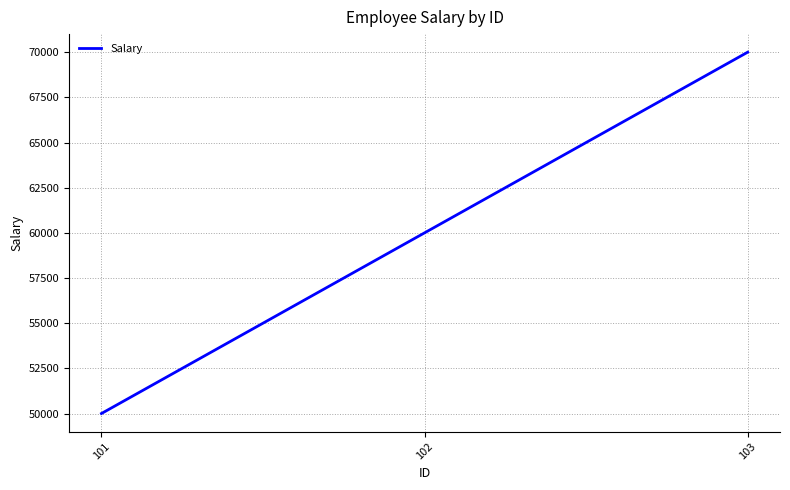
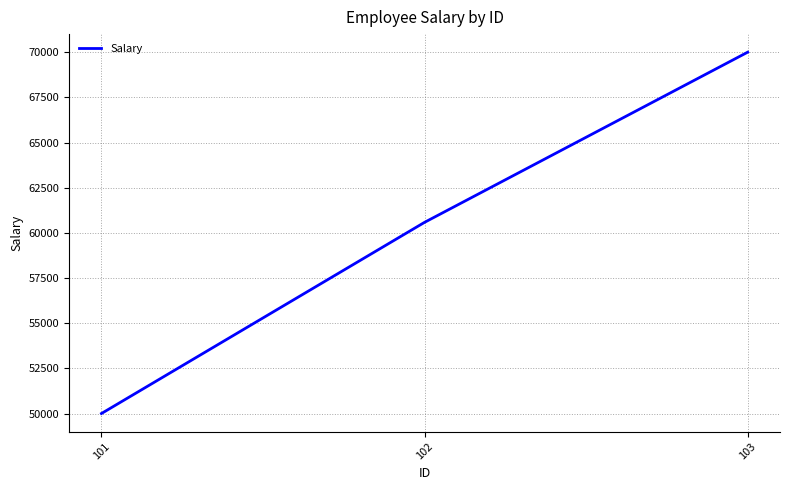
102: 60000 -> 60600
